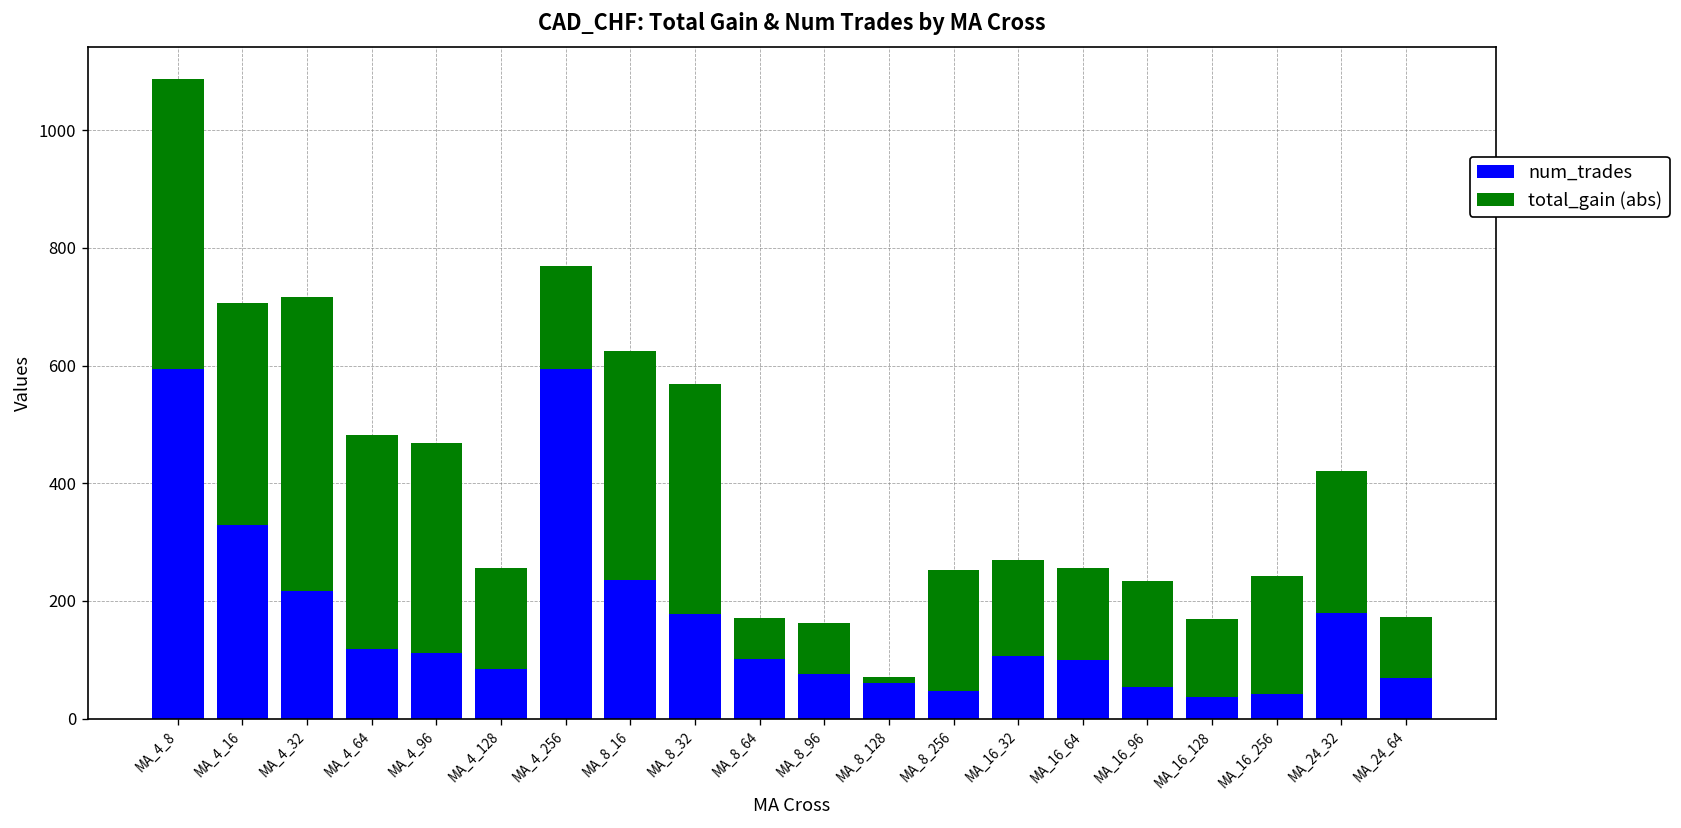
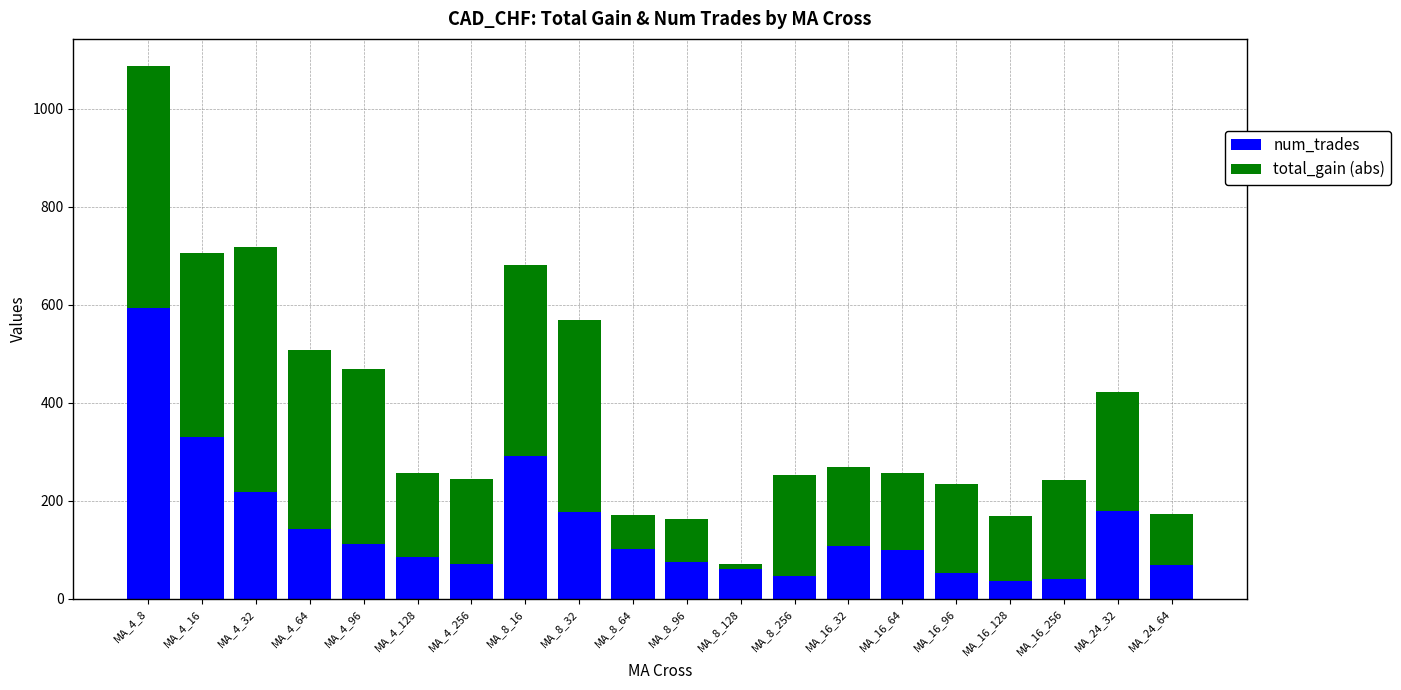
num_trades, MA_4_64: 120 -> 140
num_trades, MA_4_256: 600 -> 70
num_trades, MA_8_16: 240 -> 290
